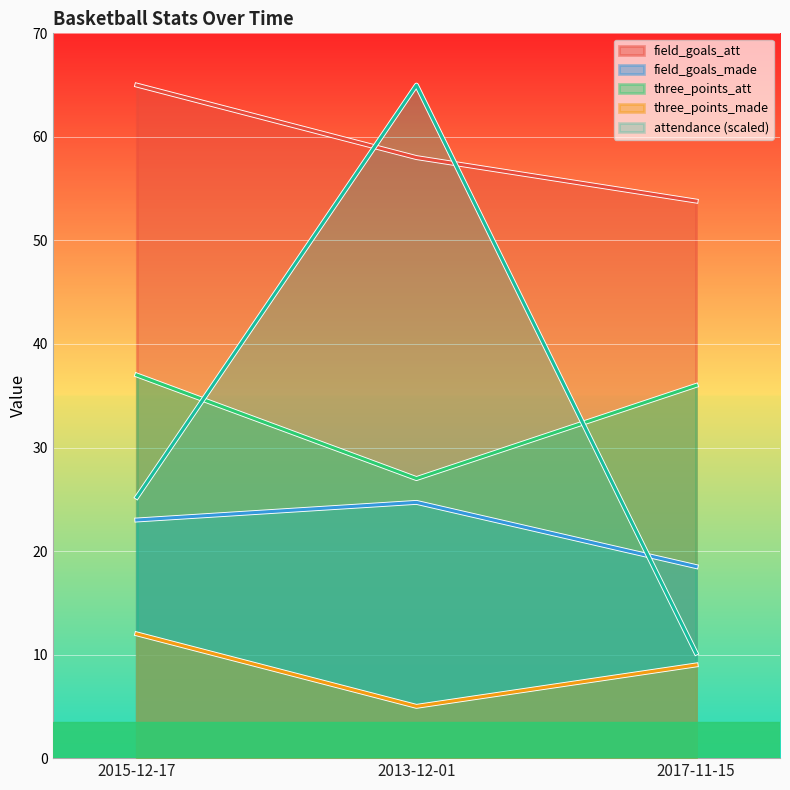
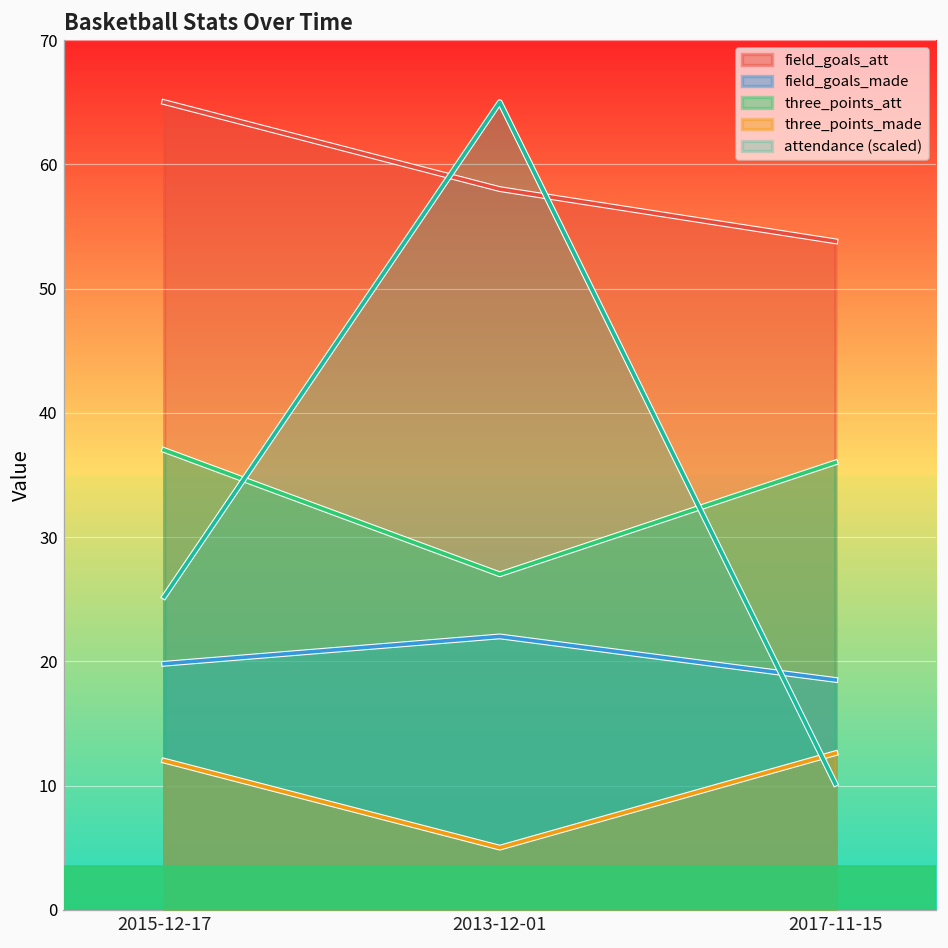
field_goals_made, 2015-12-17: 23.0 -> 19.8
field_goals_made, 2013-12-01: 24.7 -> 22.0
three_points_made, 2017-11-15: 9.0 -> 12.6
